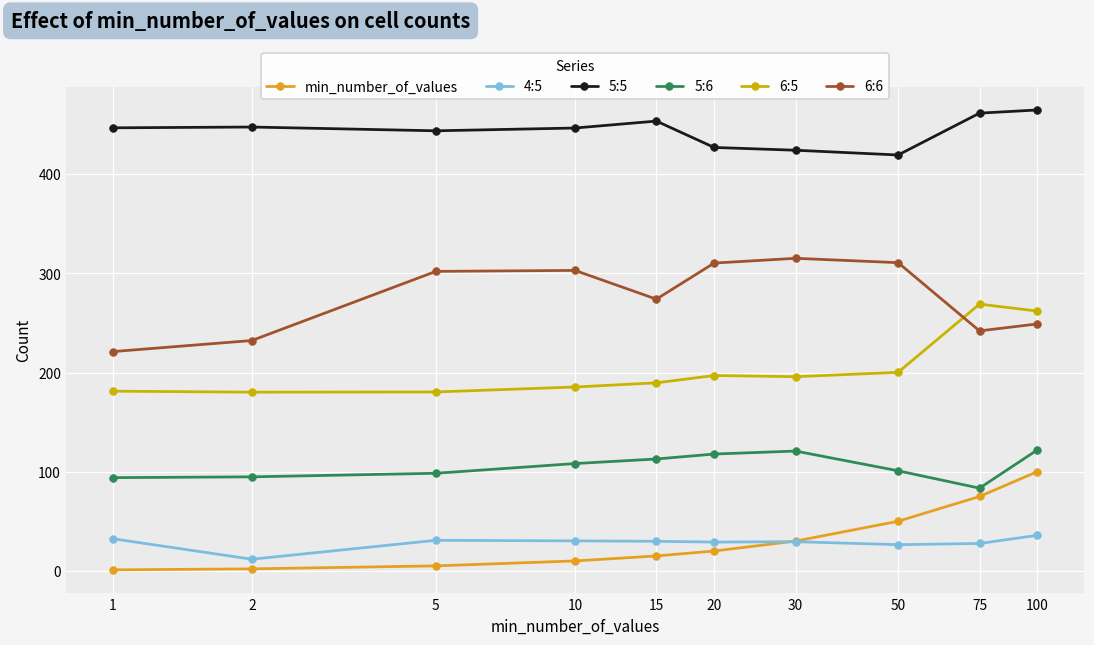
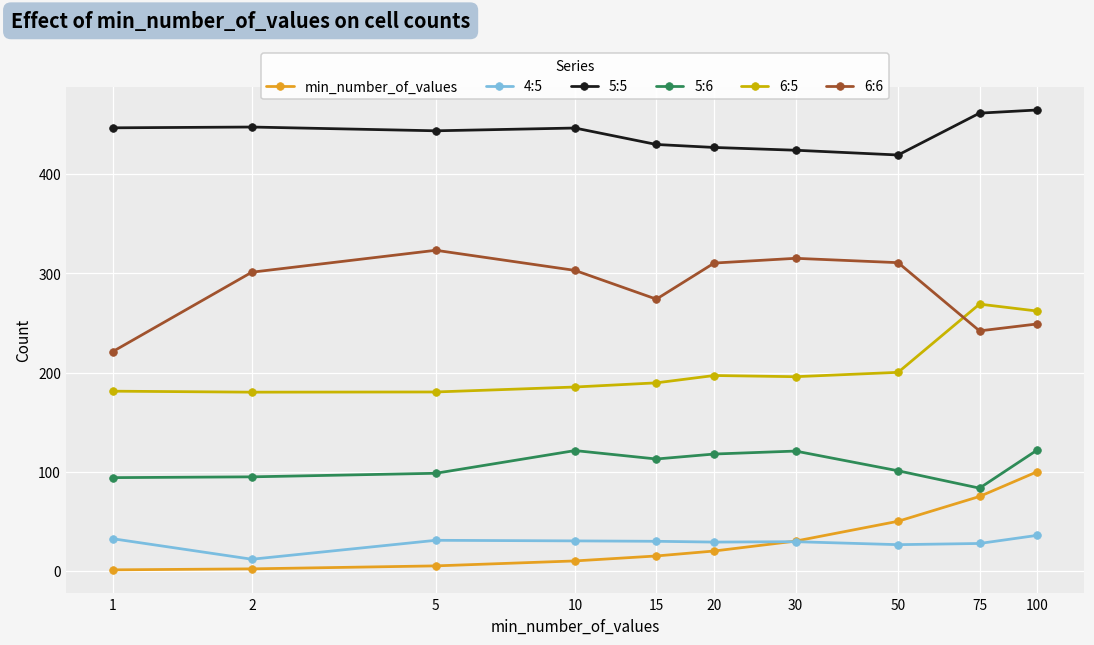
6:6, 2: 230 -> 300
6:6, 5: 300 -> 320
5:6, 10: 110 -> 120
5:5, 15: 450 -> 430
